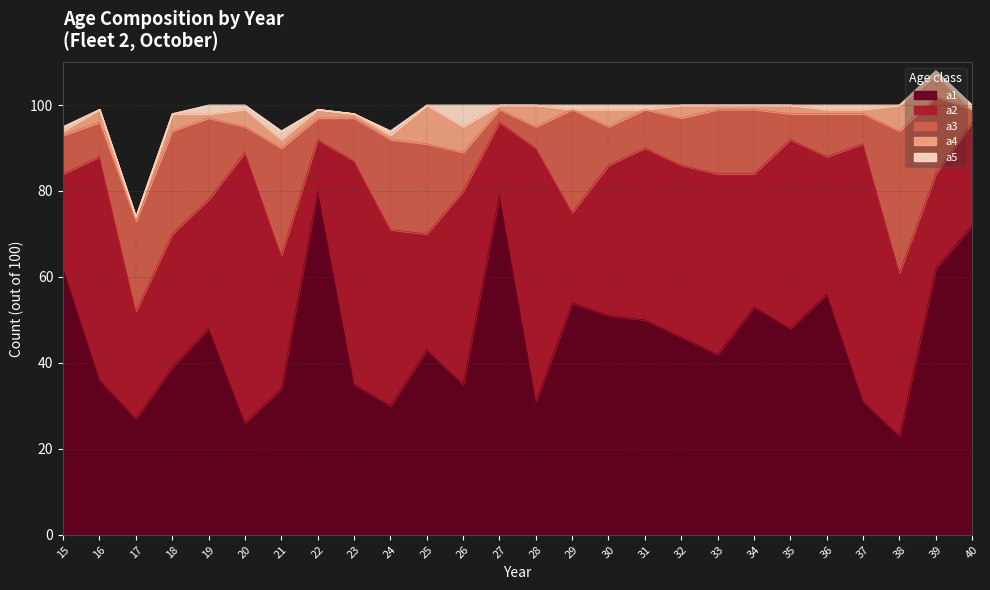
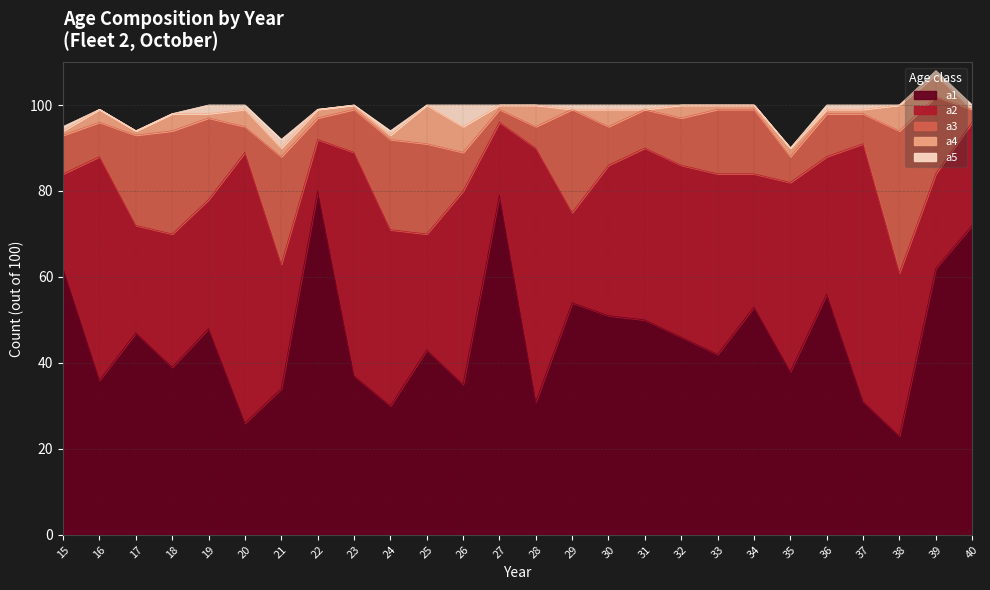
a1, 17: 27 -> 47
a2, 21: 31 -> 29
a1, 23: 35 -> 37
a1, 35: 48 -> 38
